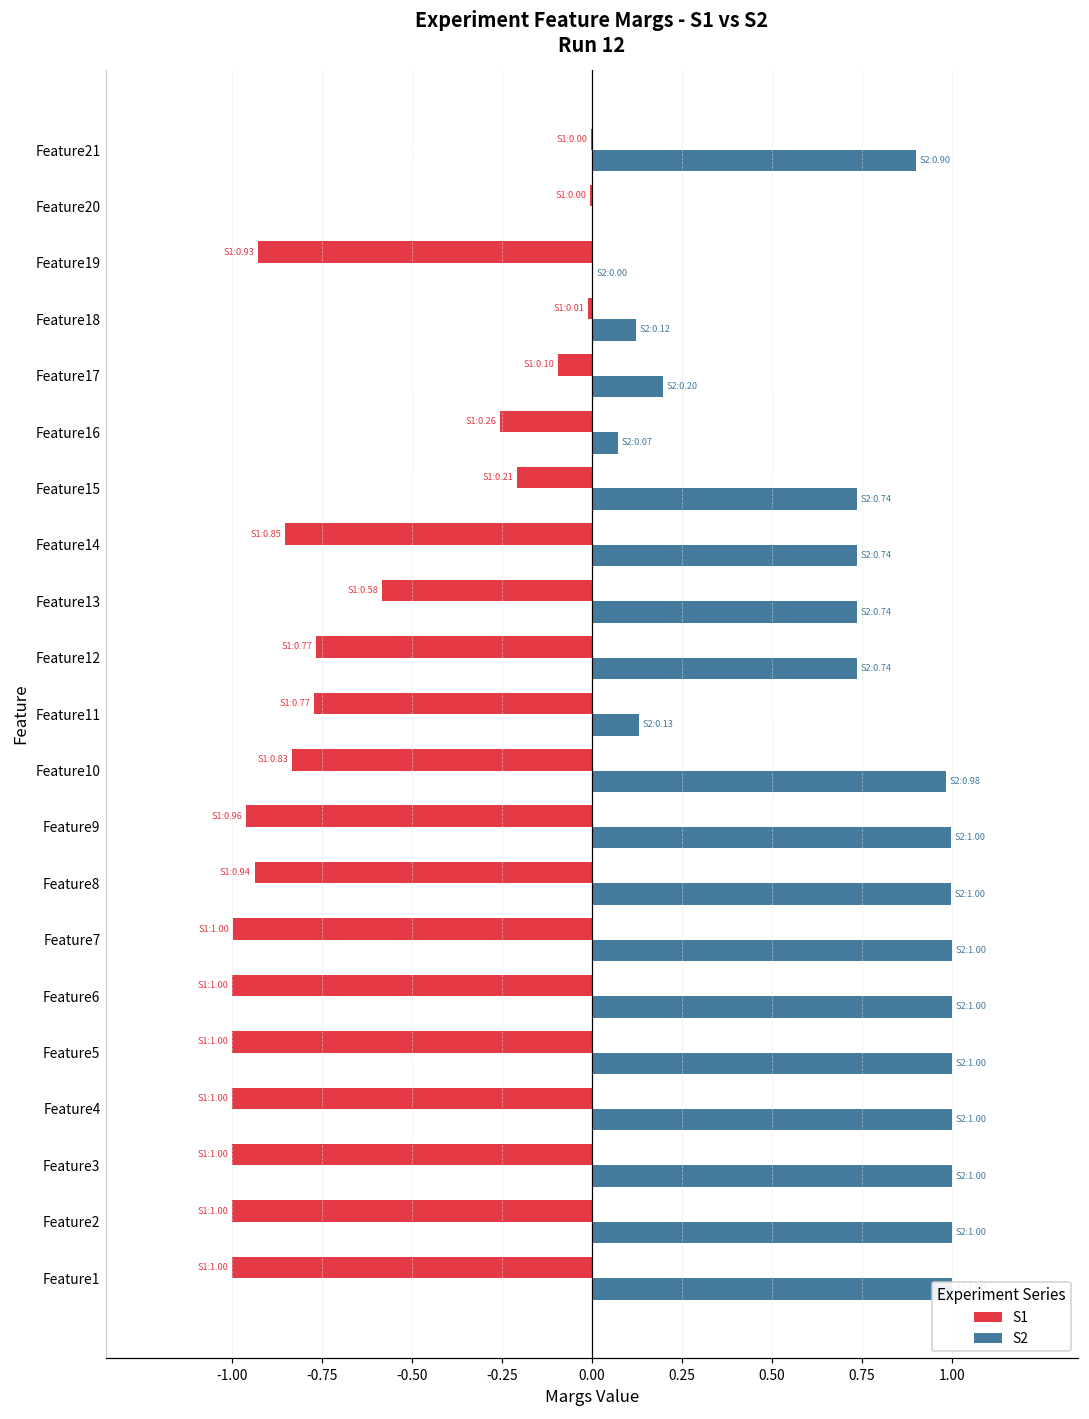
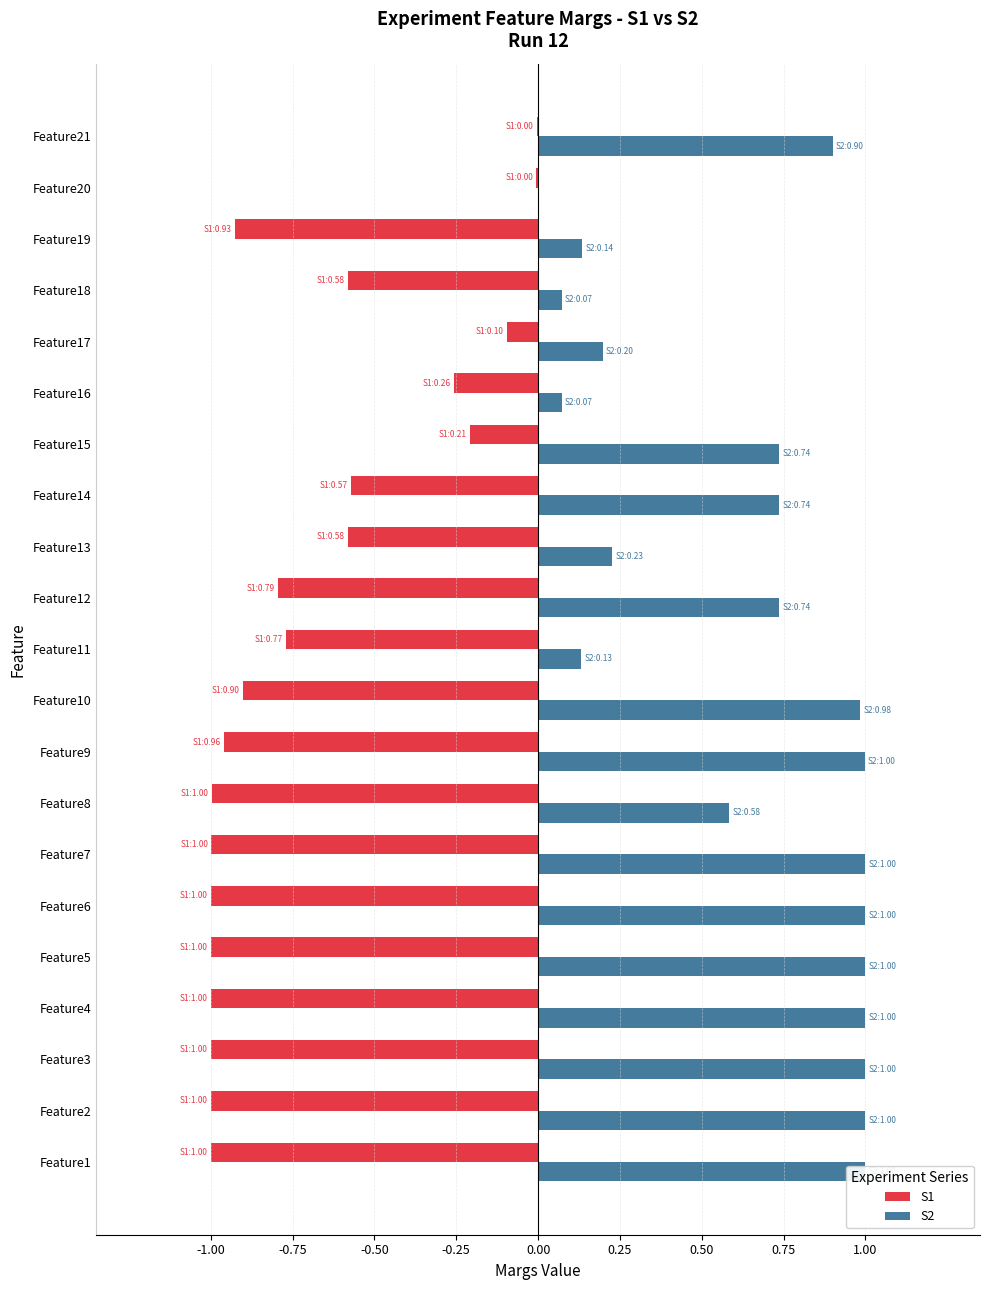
S2, Feature19: 0.00 -> 0.14
S1, Feature18: 0.01 -> 0.58
S2, Feature18: 0.12 -> 0.07
S1, Feature14: 0.85 -> 0.57
S2, Feature13: 0.74 -> 0.23
S1, Feature12: 0.77 -> 0.79
S1, Feature10: 0.83 -> 0.90
S1, Feature8: 0.94 -> 1.00
S2, Feature8: 1.00 -> 0.58
